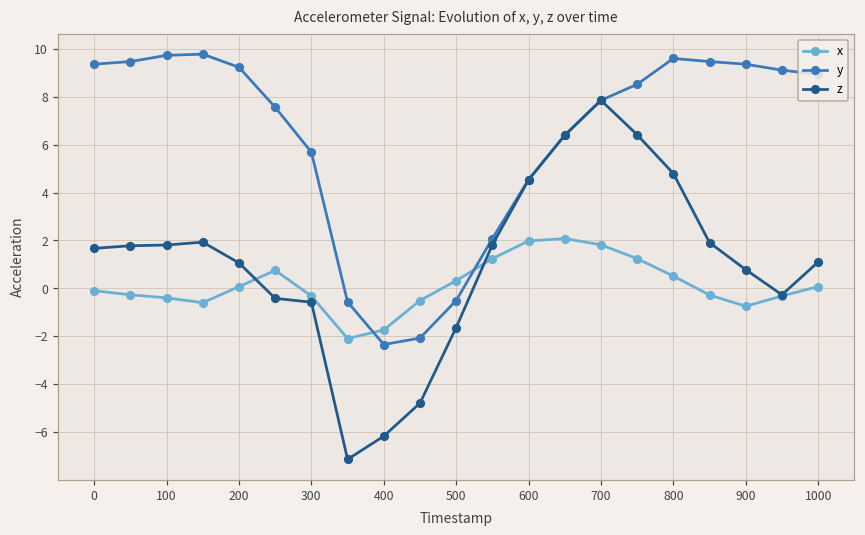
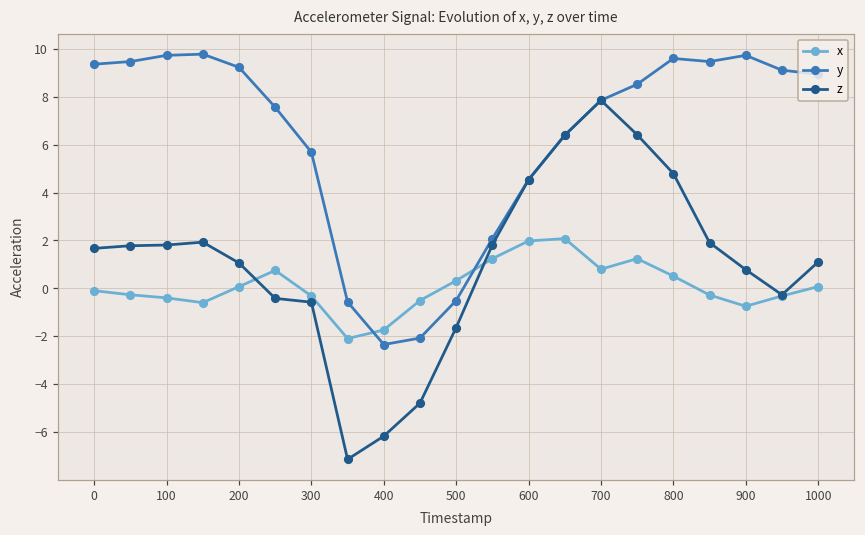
x, 700: 1.8 -> 0.8
y, 900: 9.4 -> 9.7
